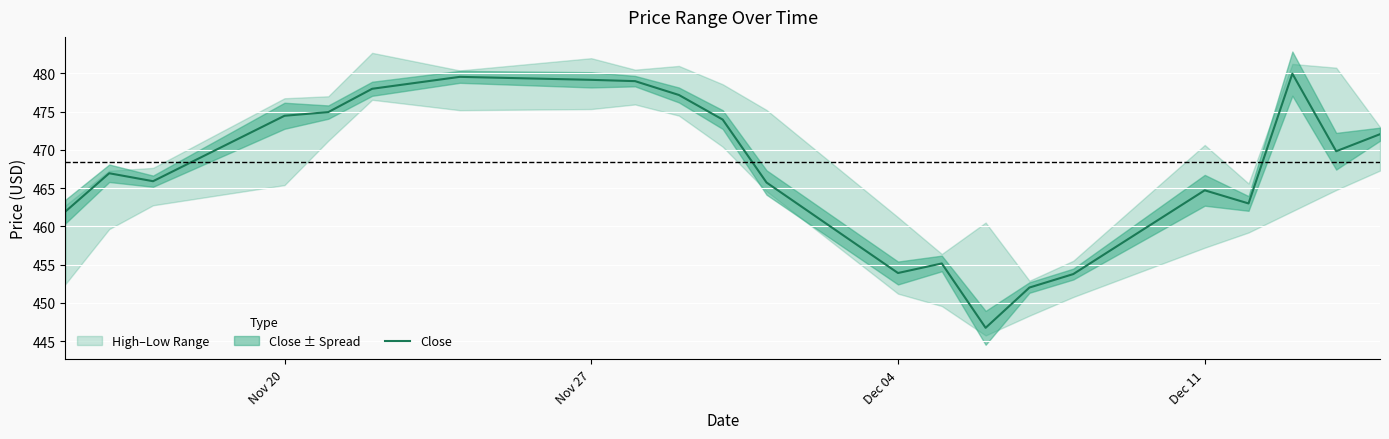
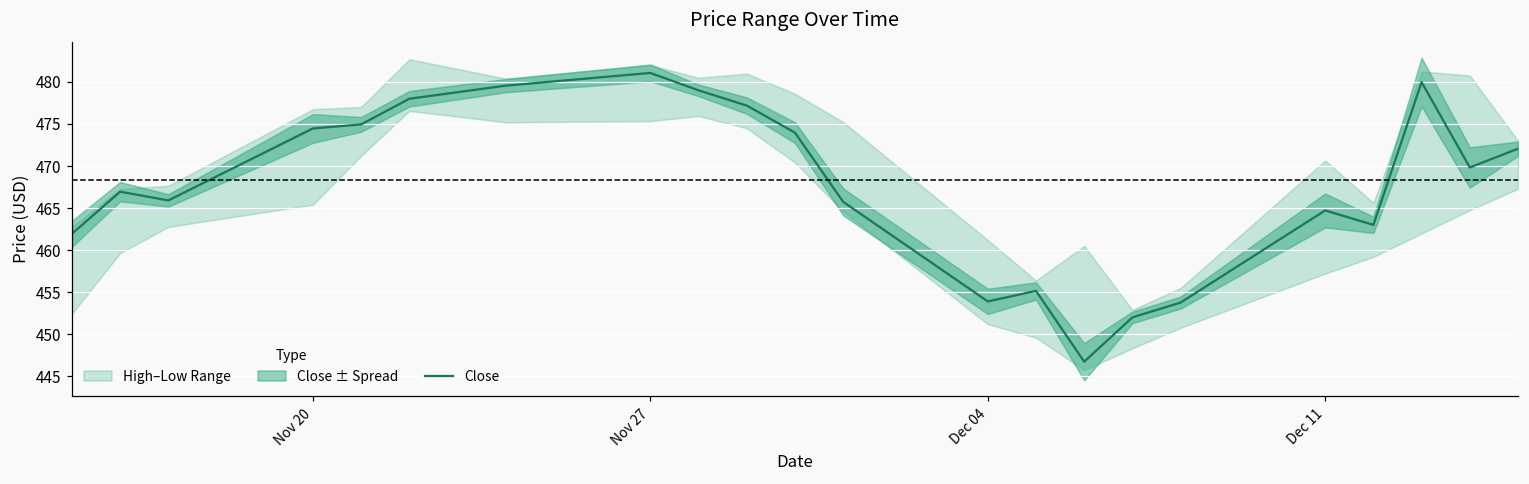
Close, Nov 27: 479 -> 481
